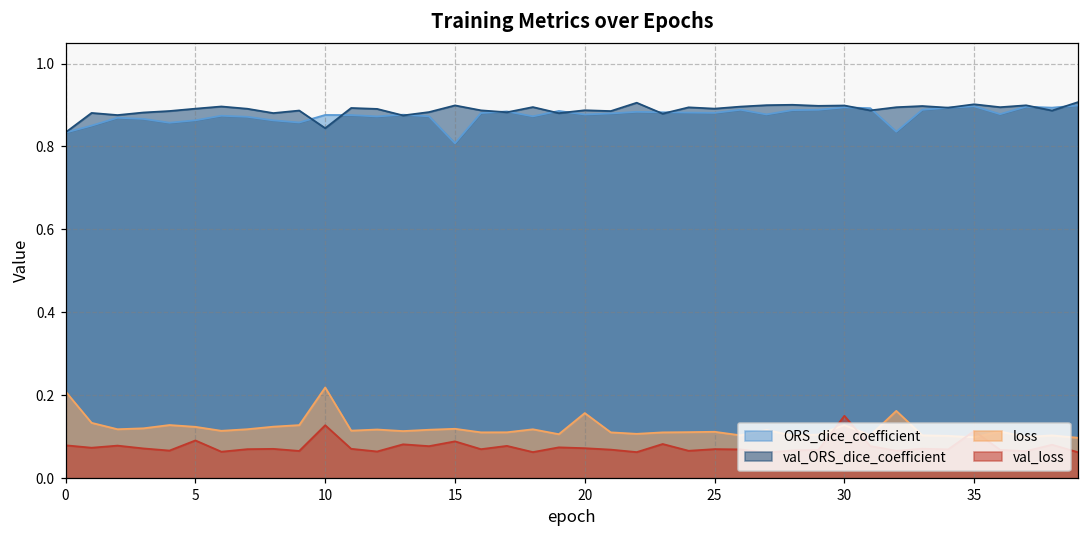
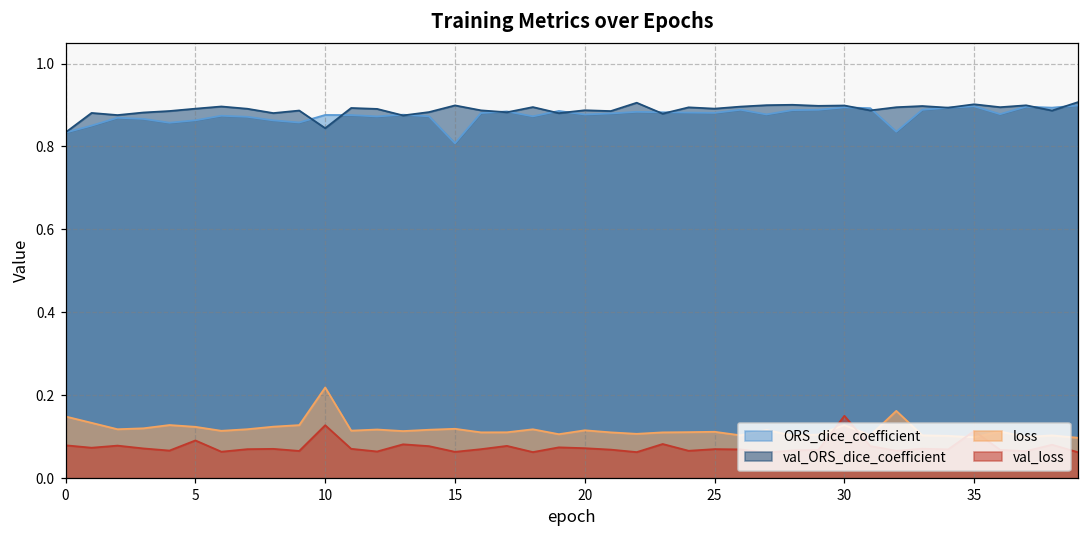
loss, 0: 0.21 -> 0.15
val_loss, 15: 0.09 -> 0.06
loss, 20: 0.16 -> 0.12
